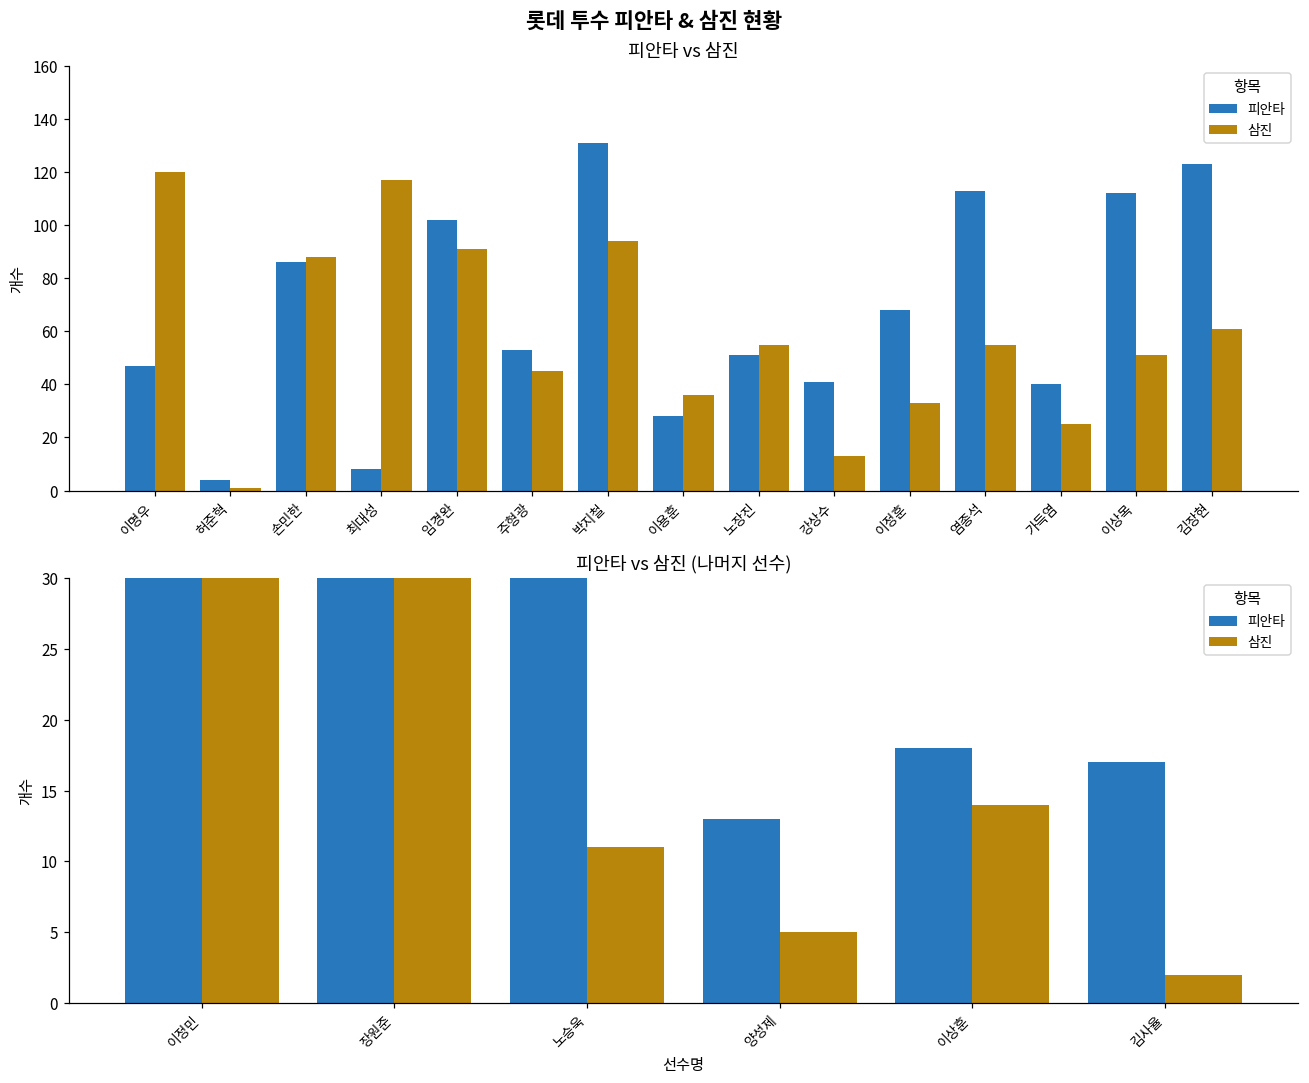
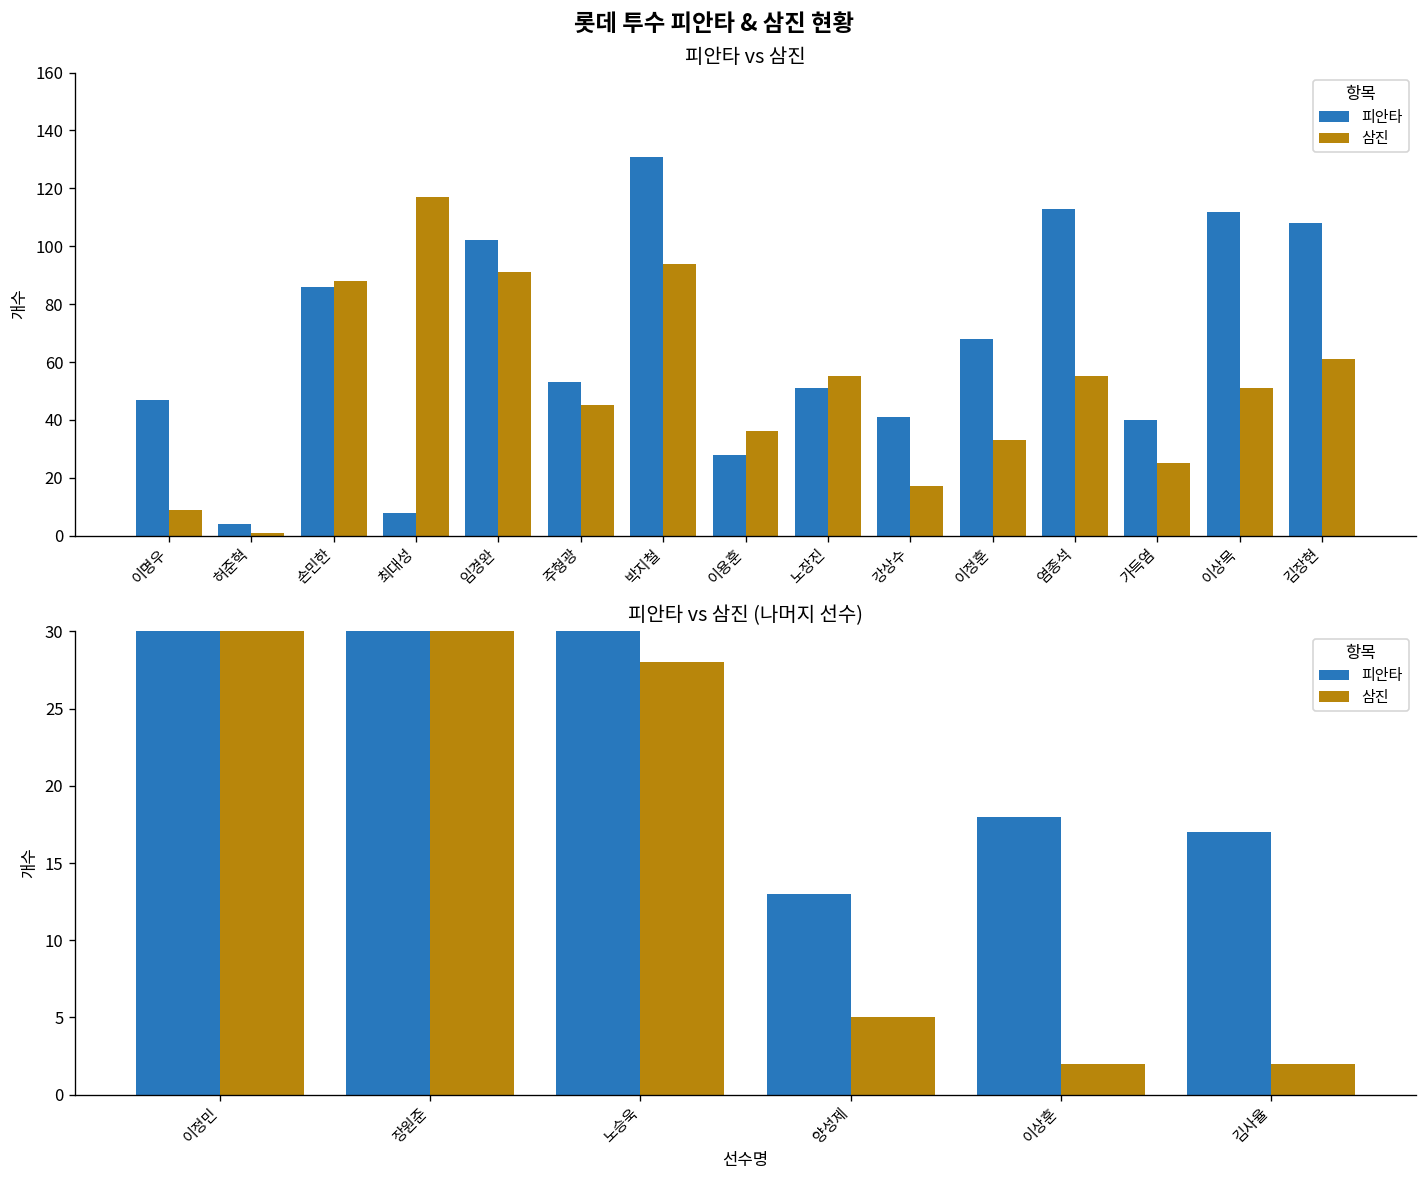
피안타 vs 삼진, 삼진, 이명우: 120 -> 9
피안타 vs 삼진, 삼진, 강상수: 13 -> 17
피안타 vs 삼진, 피안타, 김장현: 123 -> 108
피안타 vs 삼진 (나머지 선수), 삼진, 노승욱: 11 -> 28
피안타 vs 삼진 (나머지 선수), 삼진, 이상훈: 14 -> 2
